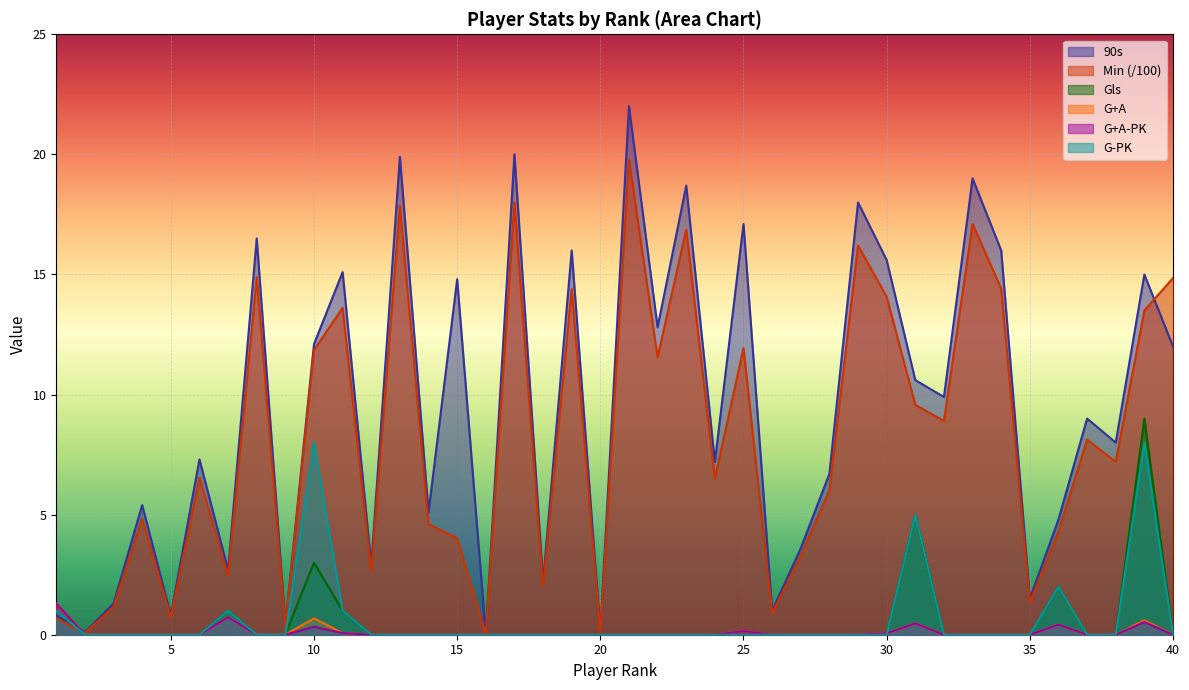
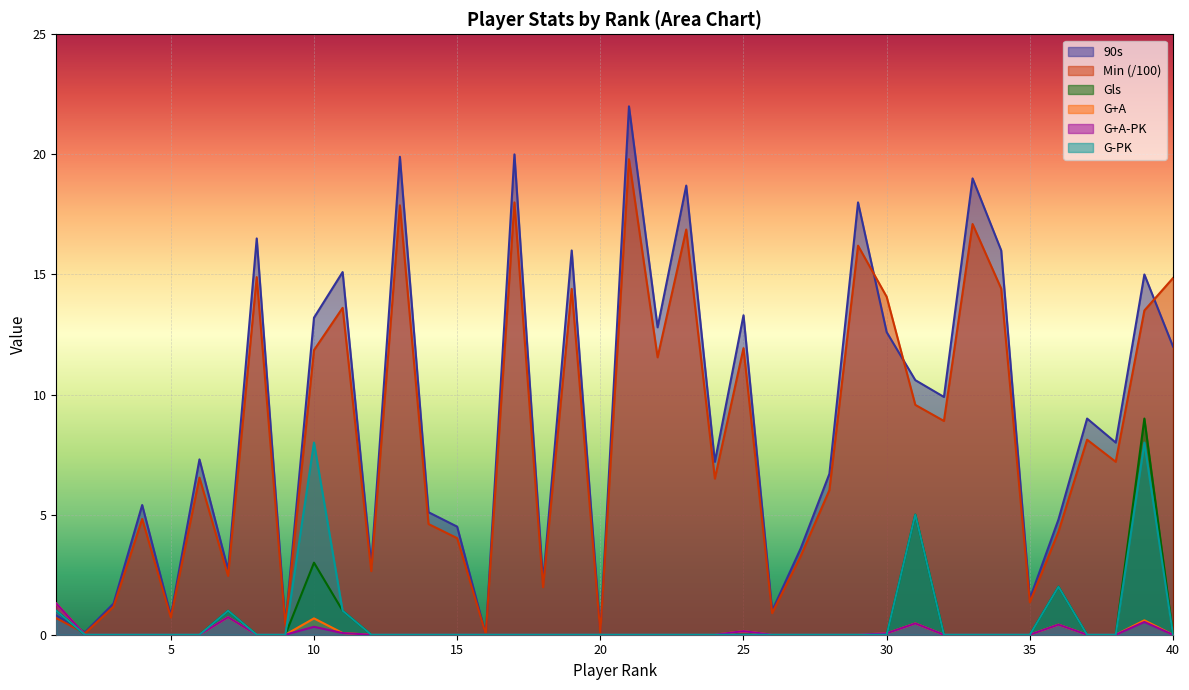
90s, 10: 12.1 -> 13.2
90s, 15: 14.8 -> 4.5
90s, 25: 17.1 -> 13.3
90s, 30: 15.6 -> 12.6
